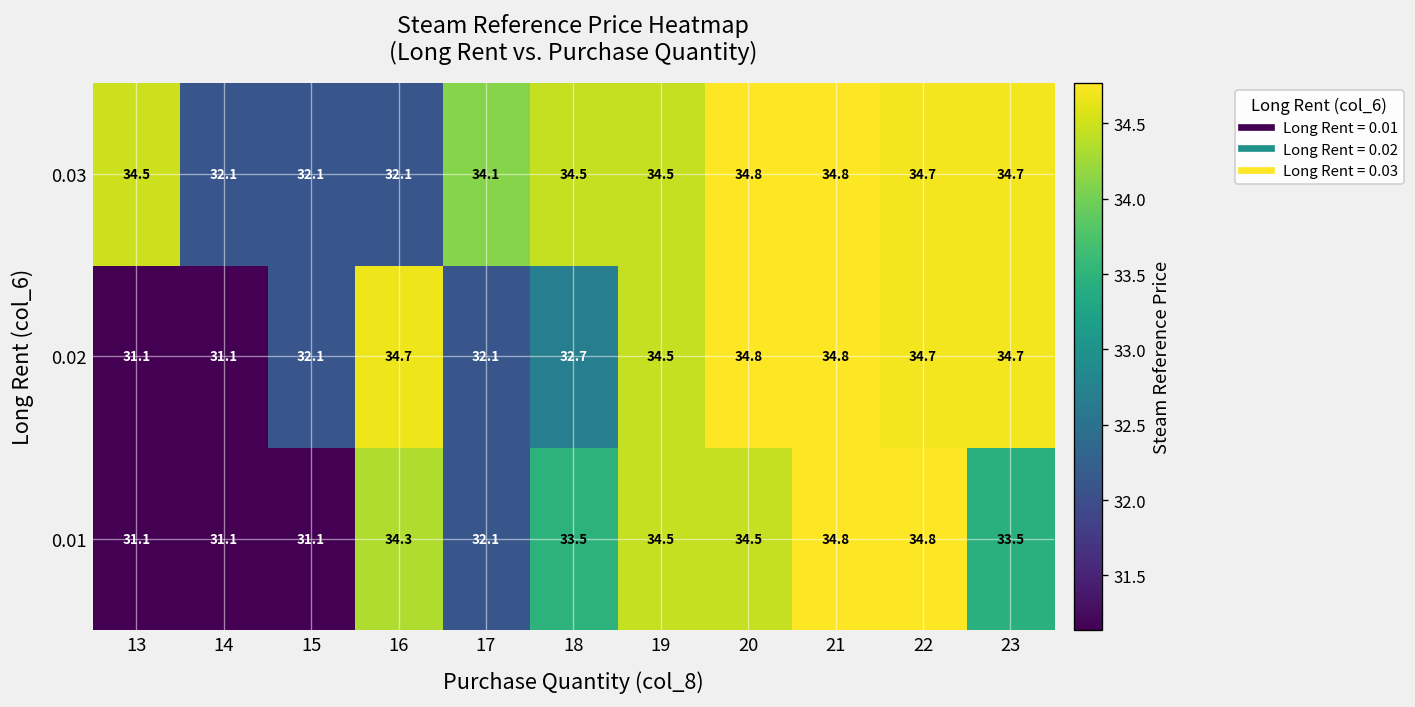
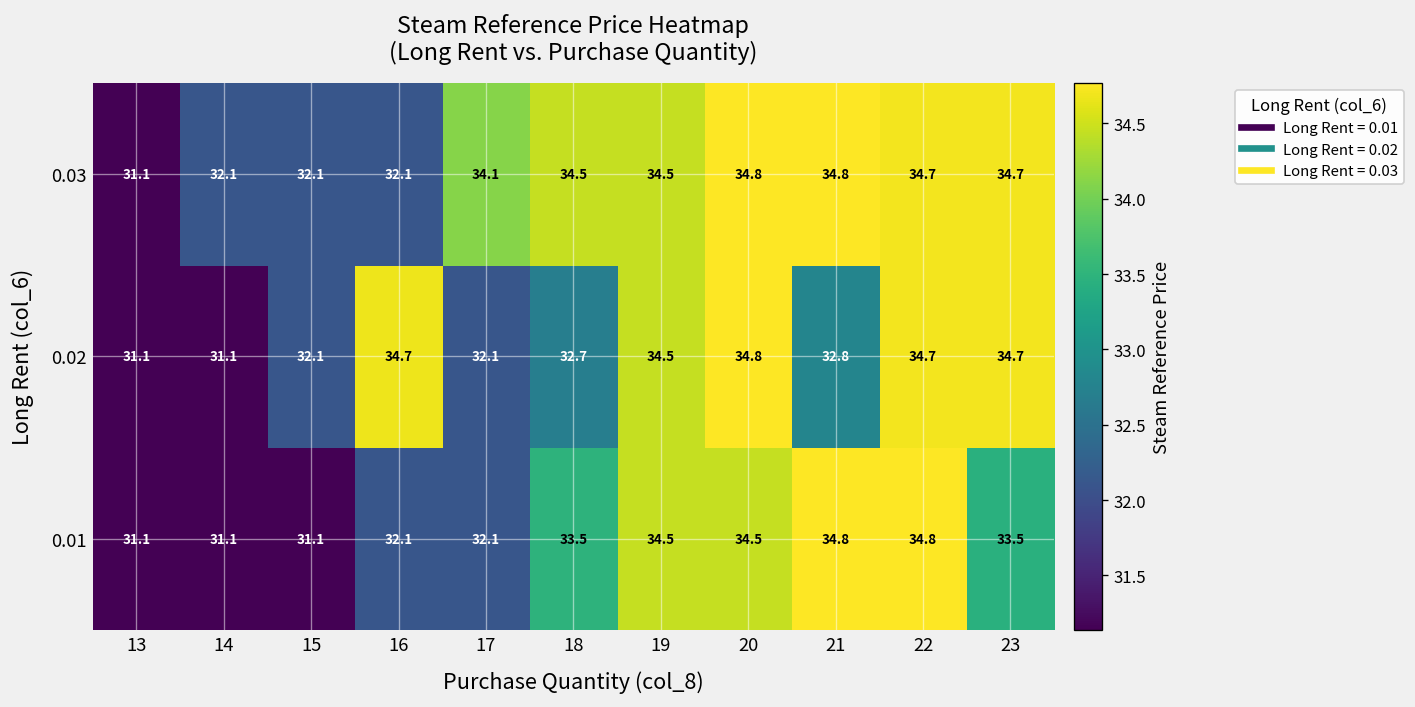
0.03, 13: 34.5 -> 31.1
0.02, 21: 34.8 -> 32.8
0.01, 16: 34.3 -> 32.1
